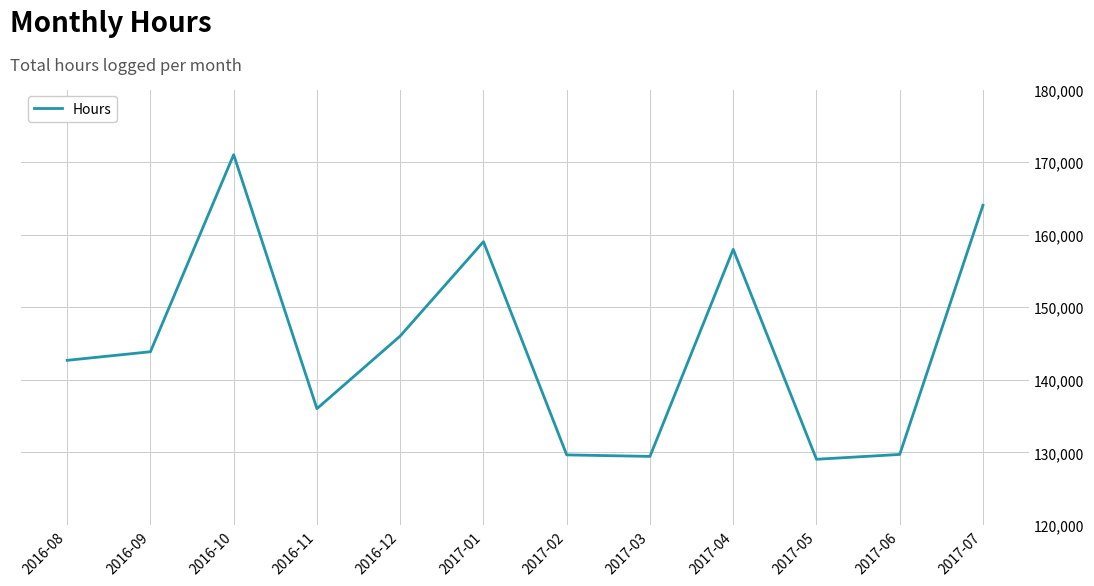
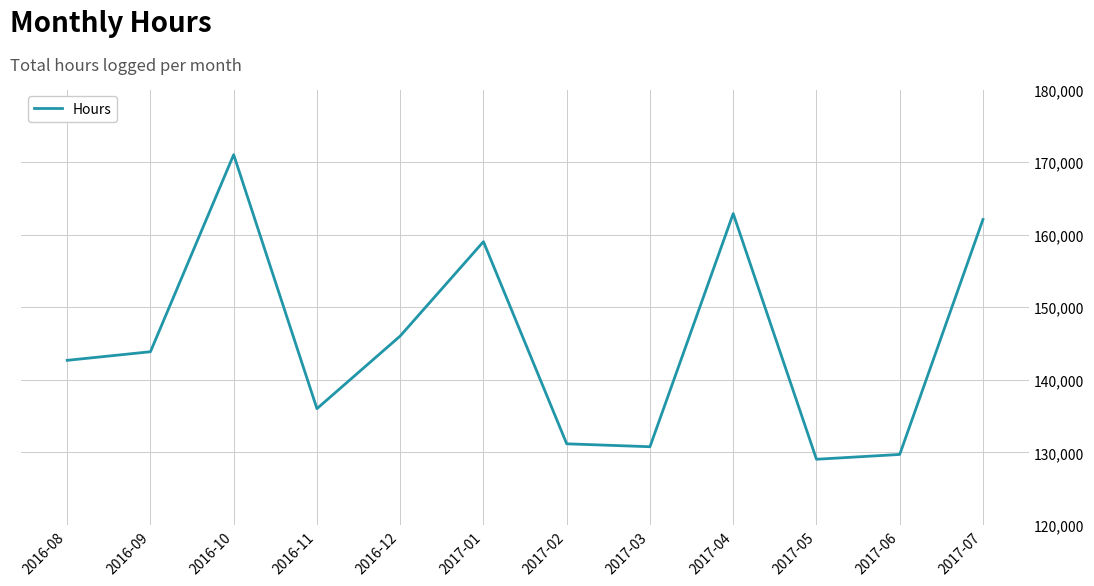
2017-02: 130,000 -> 131,000
2017-03: 129,000 -> 131,000
2017-04: 158,000 -> 163,000
2017-07: 164,000 -> 162,000
